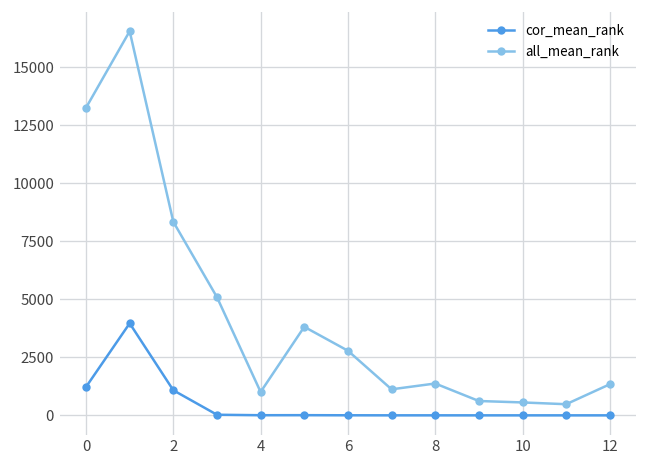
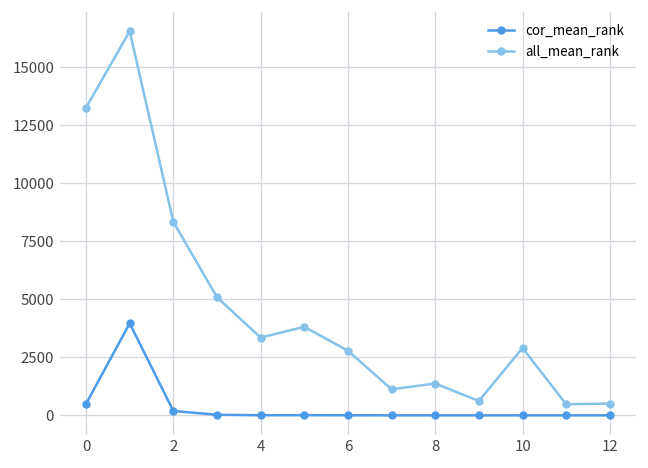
cor_mean_rank, 0: 1200 -> 500
cor_mean_rank, 2: 1100 -> 200
all_mean_rank, 4: 1000 -> 3300
all_mean_rank, 10: 600 -> 2900
all_mean_rank, 12: 1300 -> 500
